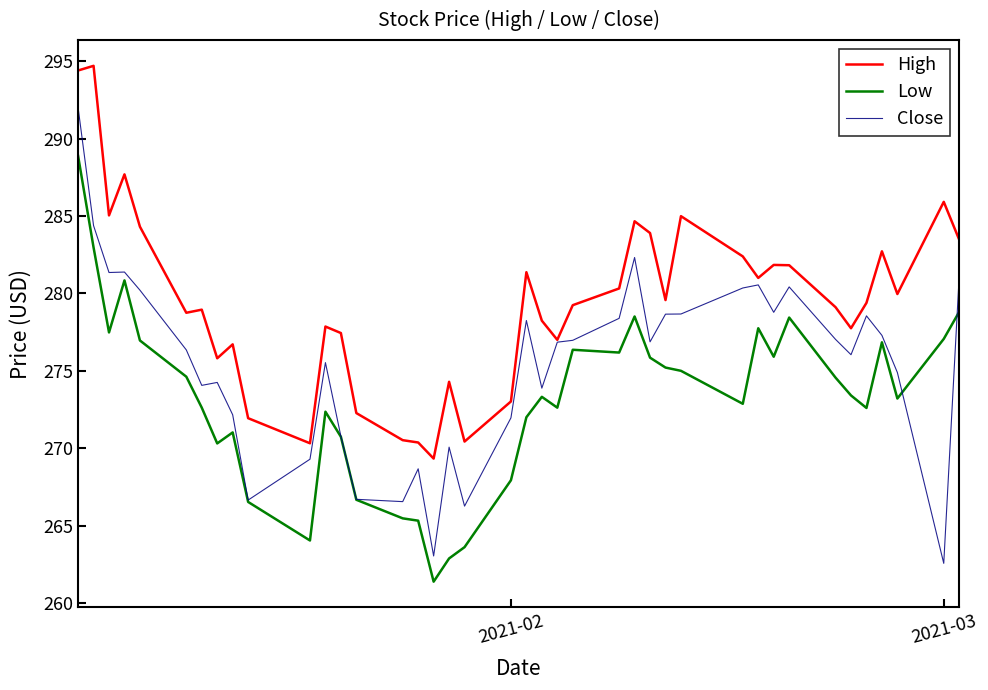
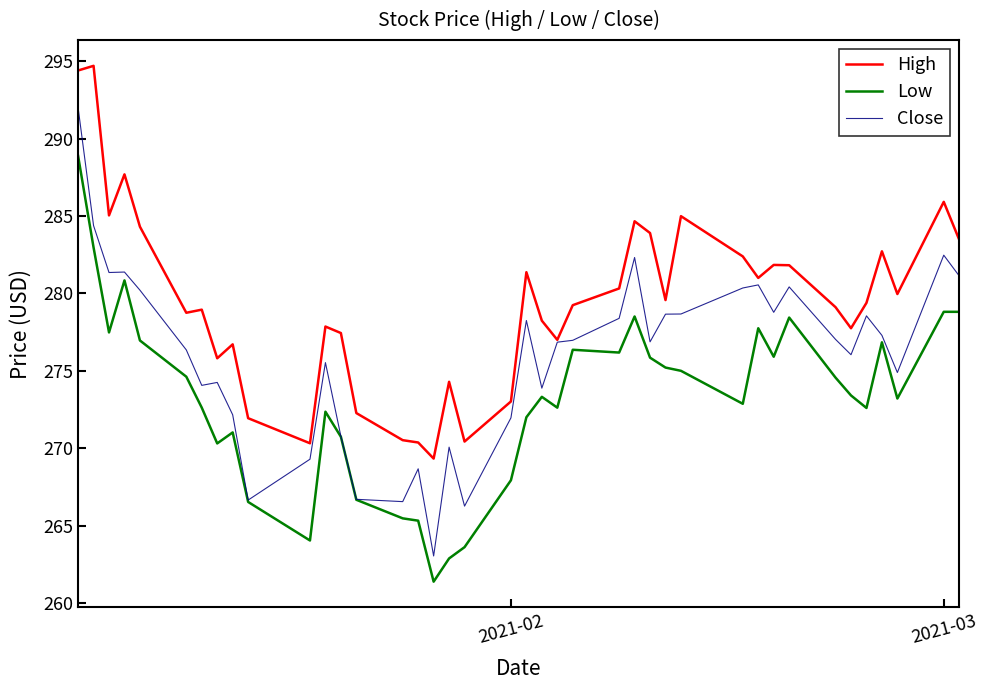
Low, 2021-03: 277.1 -> 278.8
Close, 2021-03: 262.6 -> 282.5
